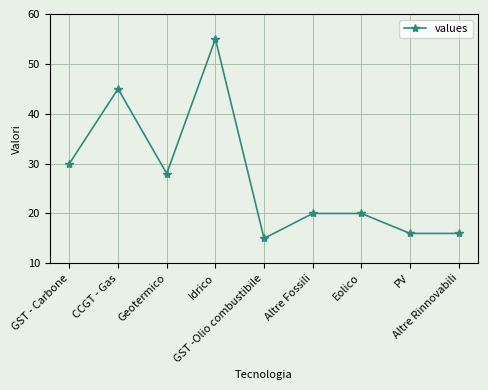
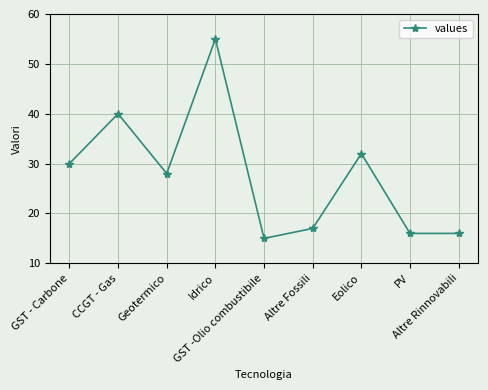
CCGT - Gas: 45 -> 40
Altre Fossili: 20 -> 17
Eolico: 20 -> 32
